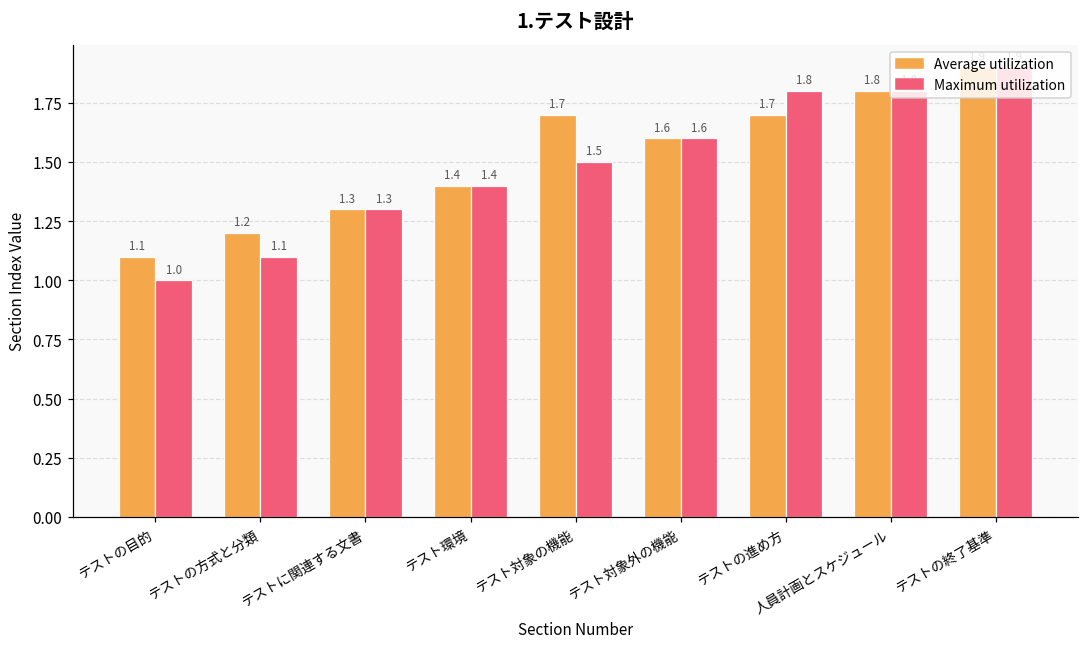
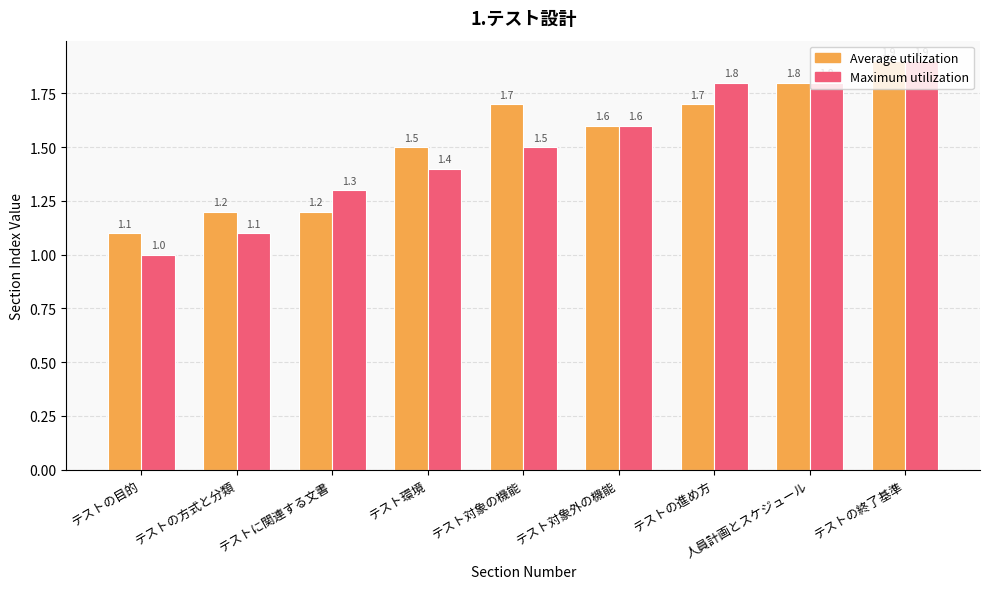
Average utilization, テストに関連する文書: 1.3 -> 1.2
Average utilization, テスト環境: 1.4 -> 1.5
